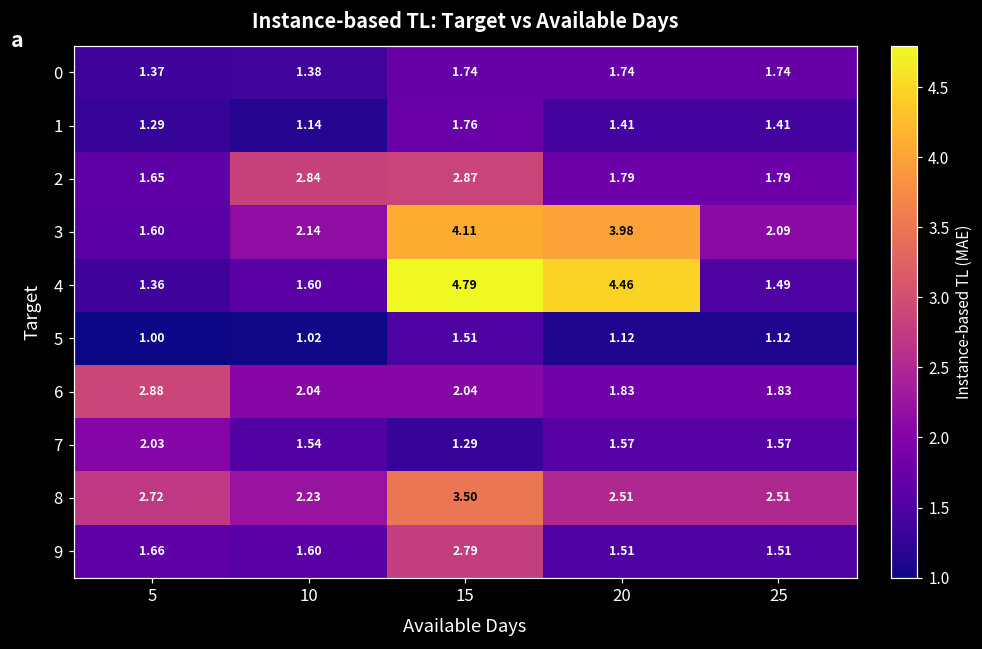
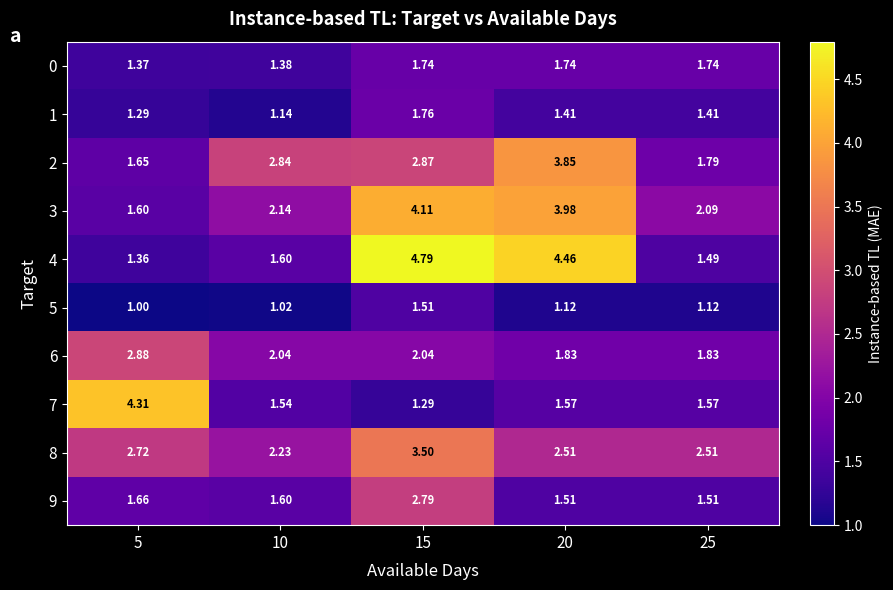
2, 20: 1.79 -> 3.85
7, 5: 2.03 -> 4.31
